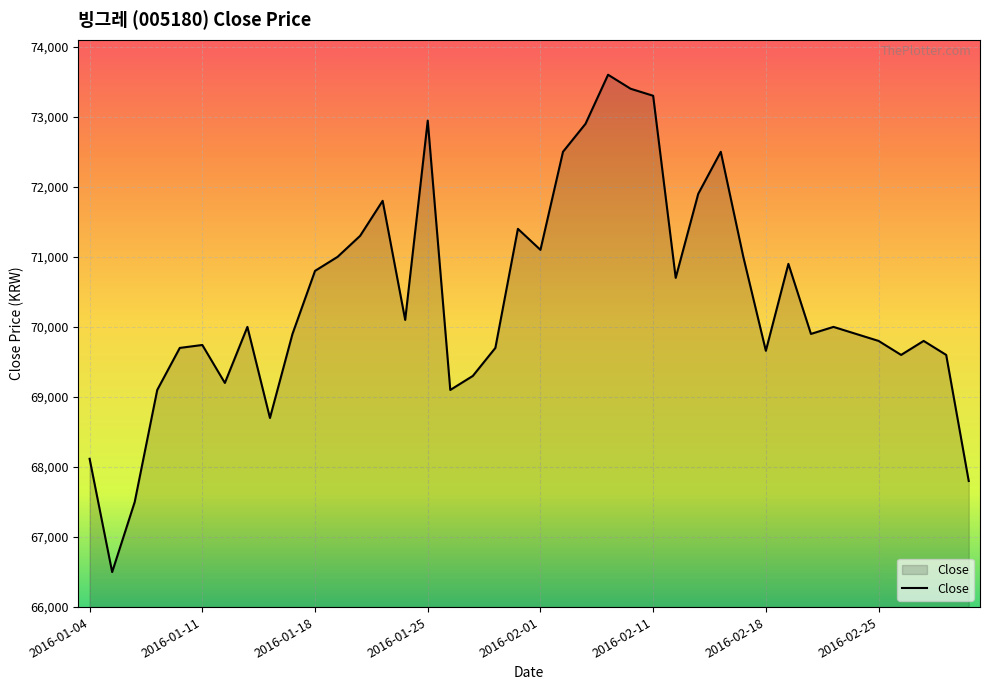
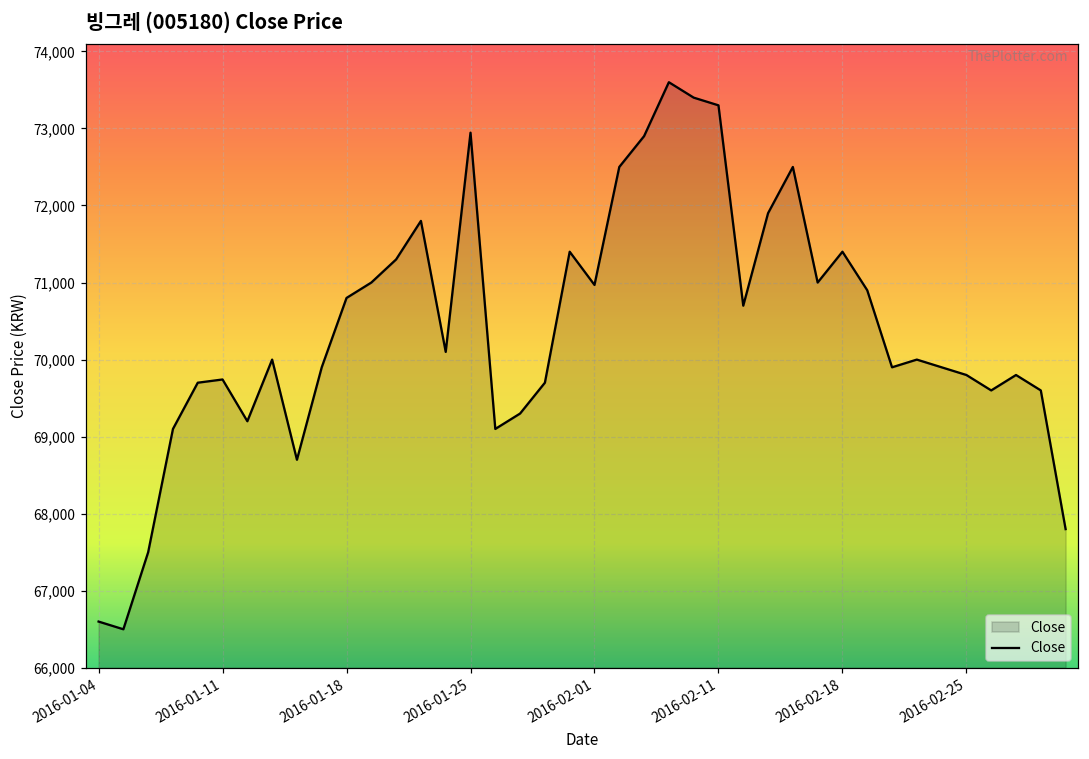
2016-01-04: 68,100 -> 66,600
2016-02-01: 71,100 -> 71,000
2016-02-18: 69,700 -> 71,400
